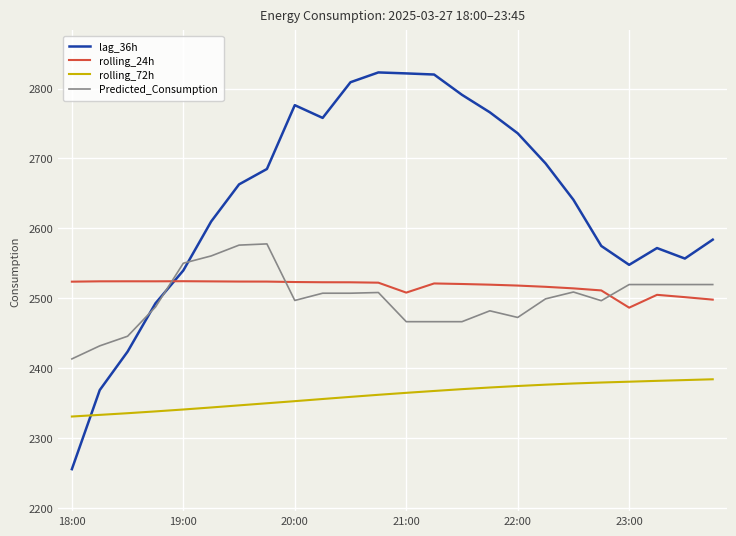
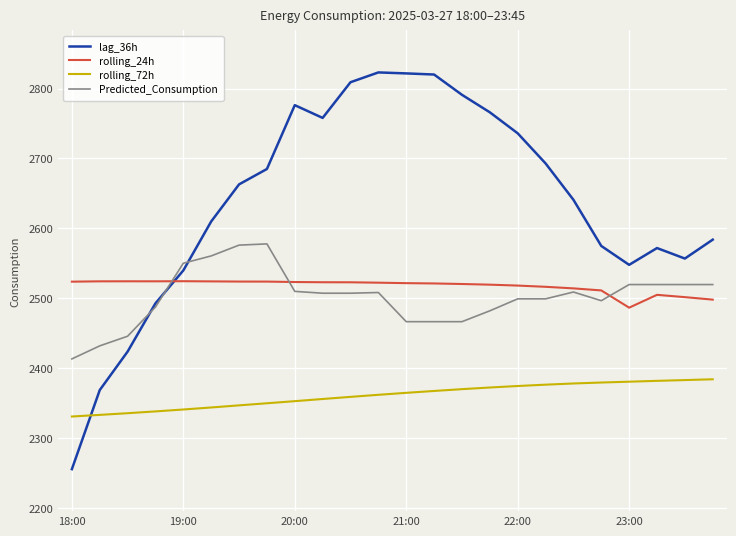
Predicted_Consumption, 20:00: 2500 -> 2510
rolling_24h, 21:00: 2510 -> 2520
Predicted_Consumption, 22:00: 2470 -> 2500
